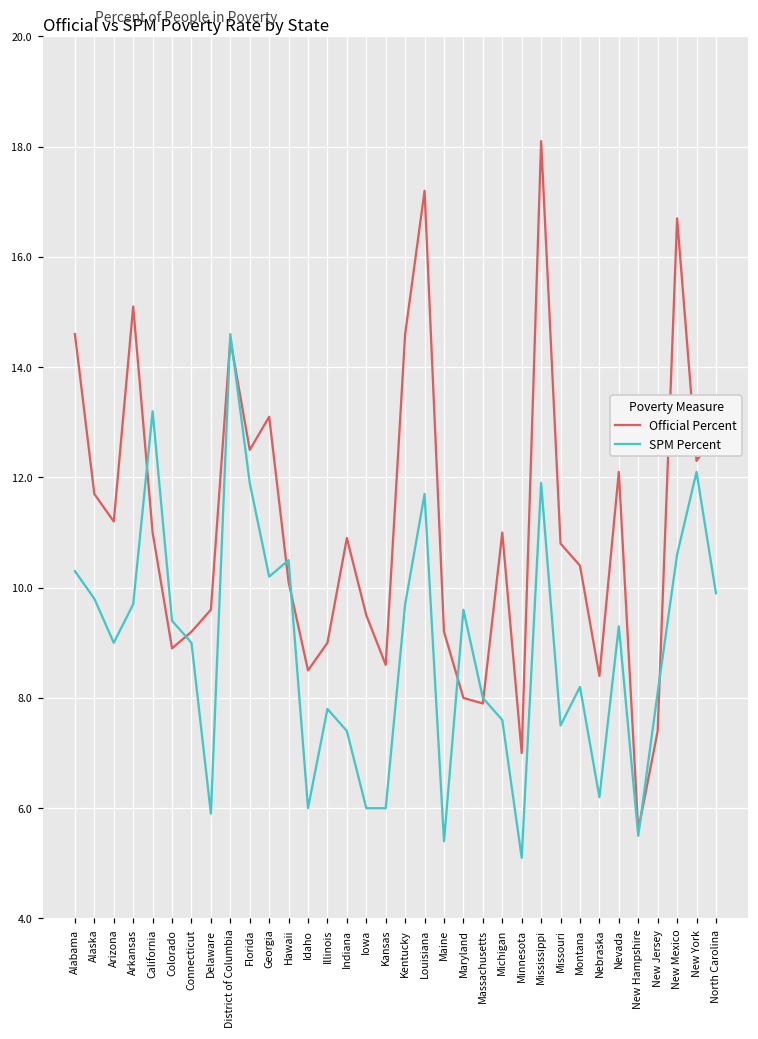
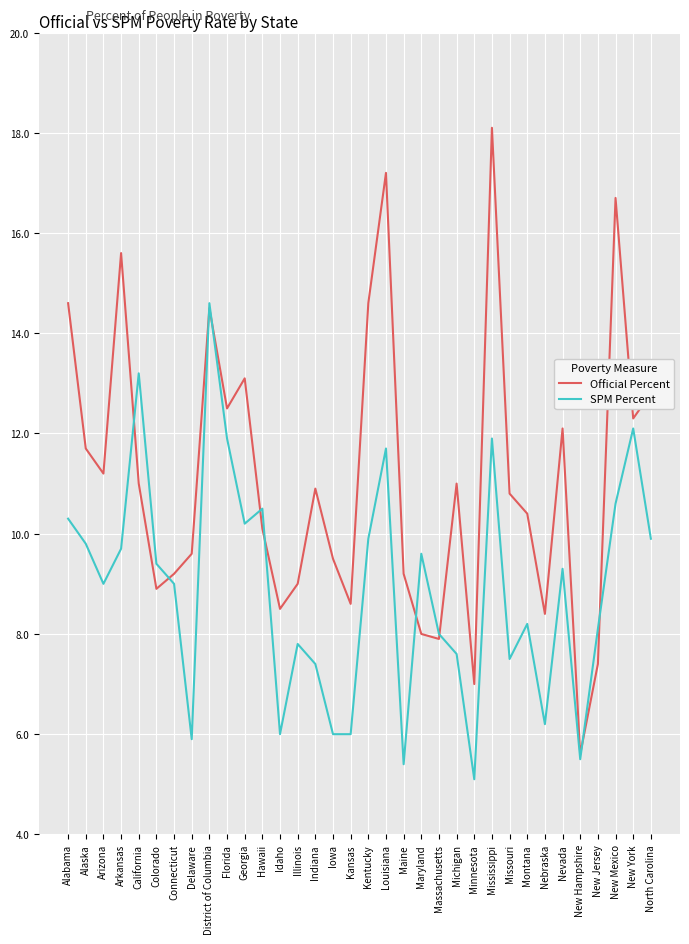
Official Percent, Arkansas: 15.1 -> 15.6
SPM Percent, Kentucky: 9.7 -> 9.9
